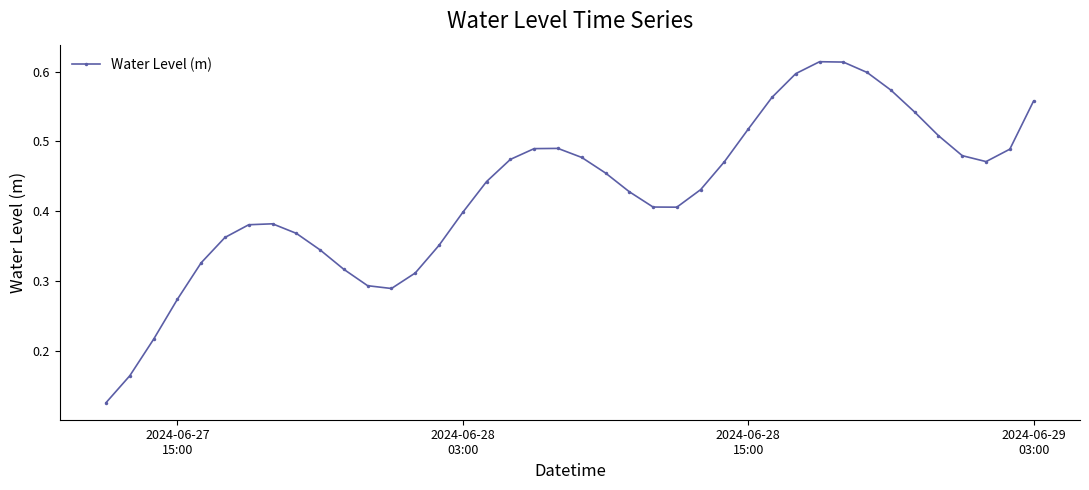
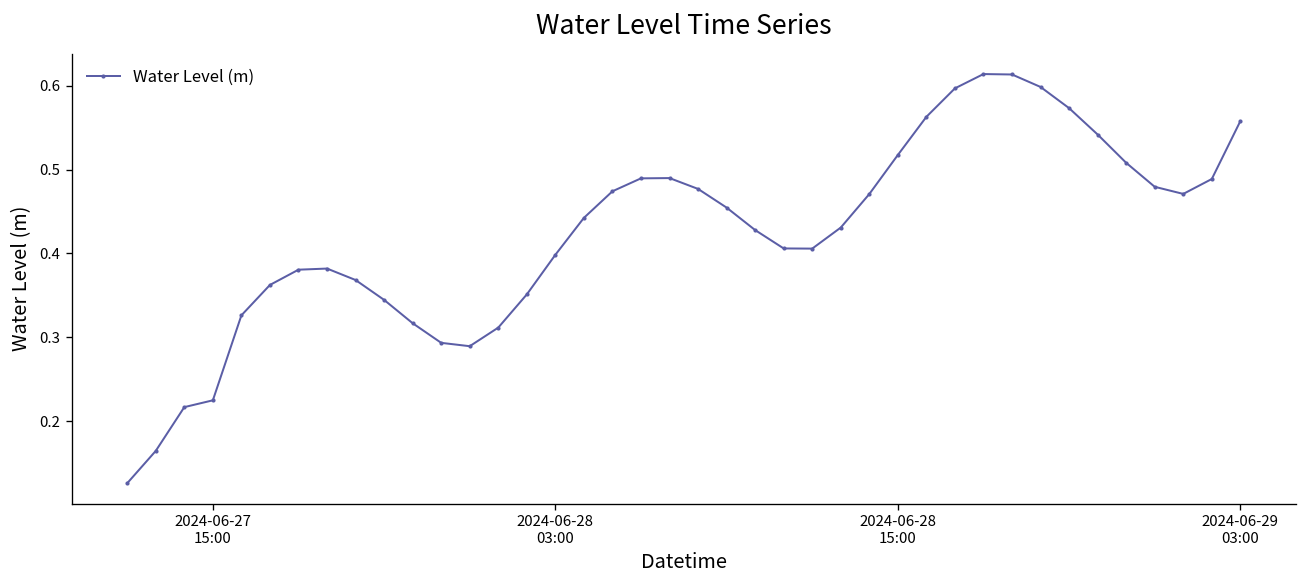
2024-06-27 15:00: 0.27 -> 0.22
